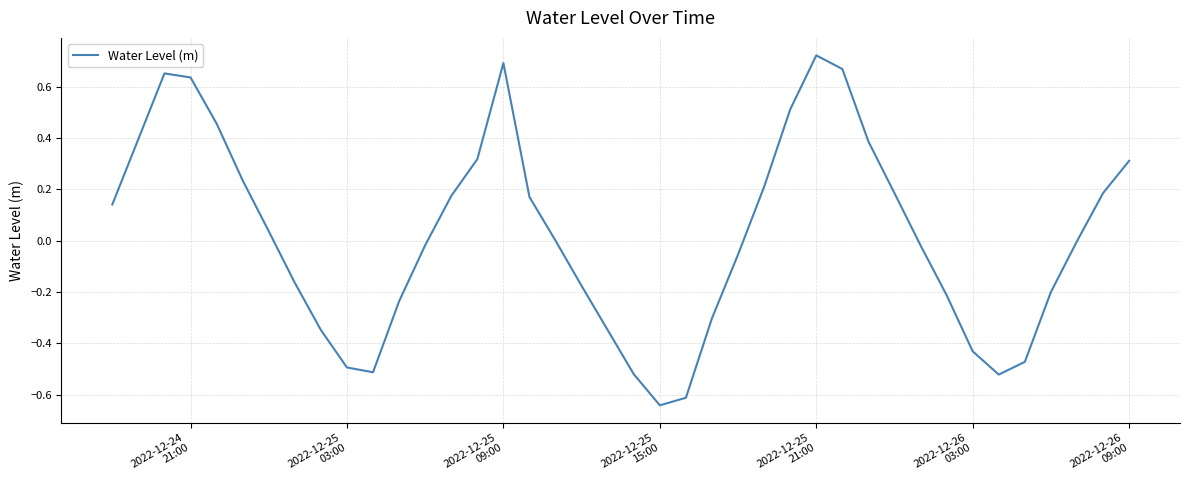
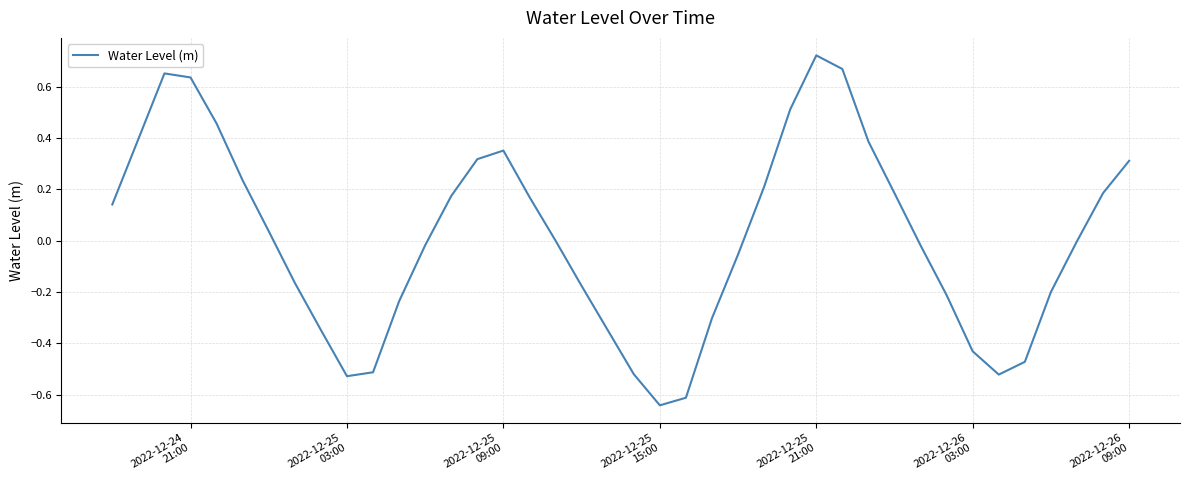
2022-12-25 03:00: -0.49 -> -0.53
2022-12-25 09:00: 0.69 -> 0.35
